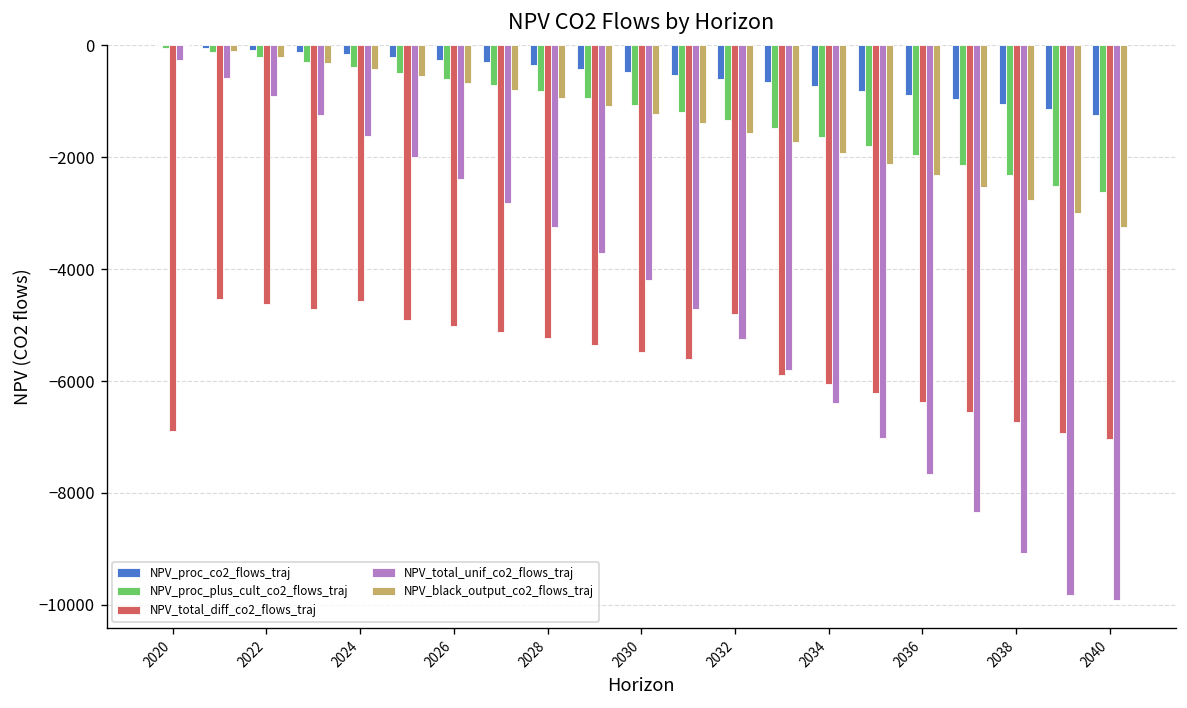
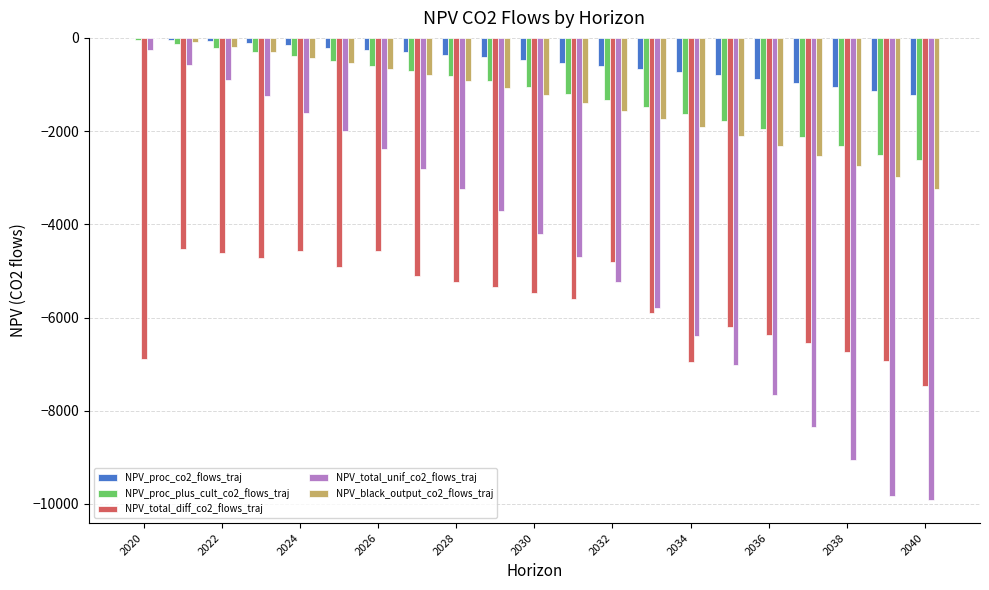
NPV_total_diff_co2_flows_traj, 2026: -5000 -> -4600
NPV_total_diff_co2_flows_traj, 2034: -6000 -> -7000
NPV_total_diff_co2_flows_traj, 2040: -7000 -> -7500
